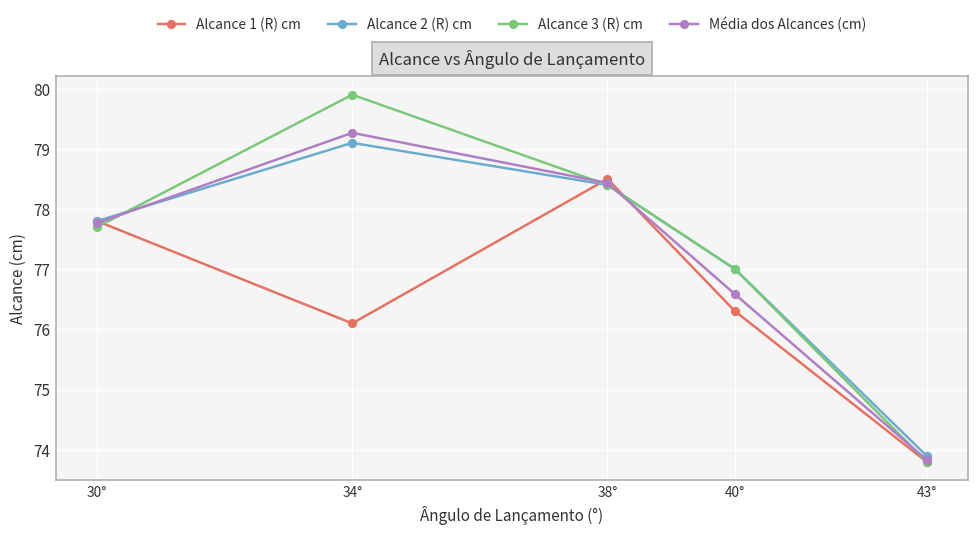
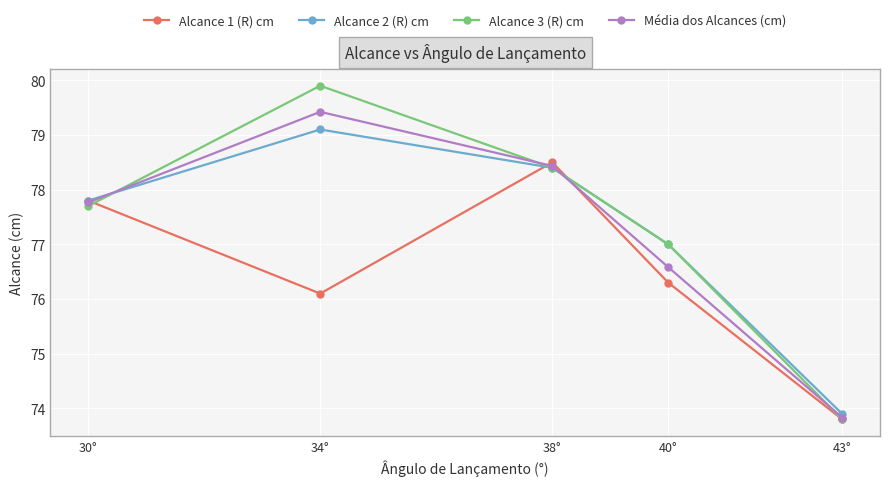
Média dos Alcances (cm), 34°: 79.3 -> 79.4
